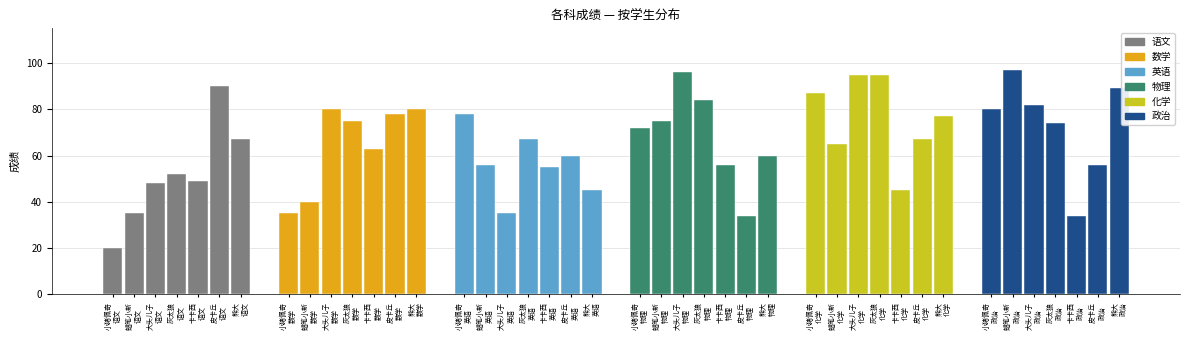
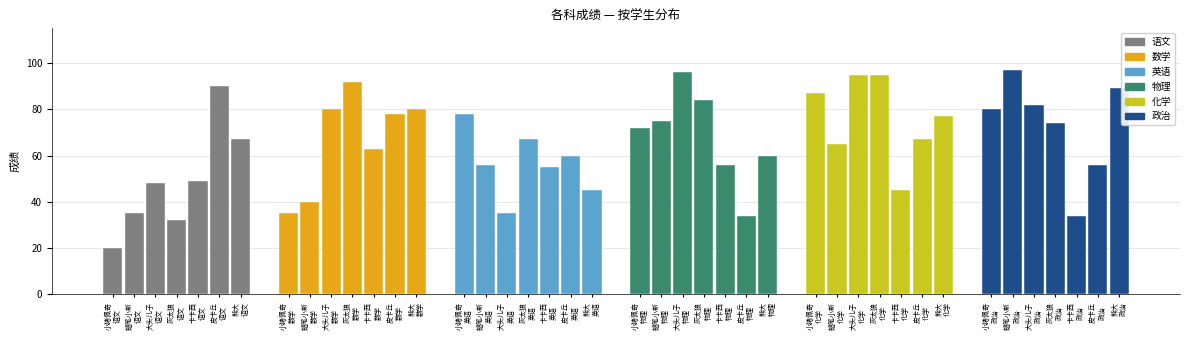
灰太狼 语文: 52 -> 32
灰太狼 数学: 75 -> 92
